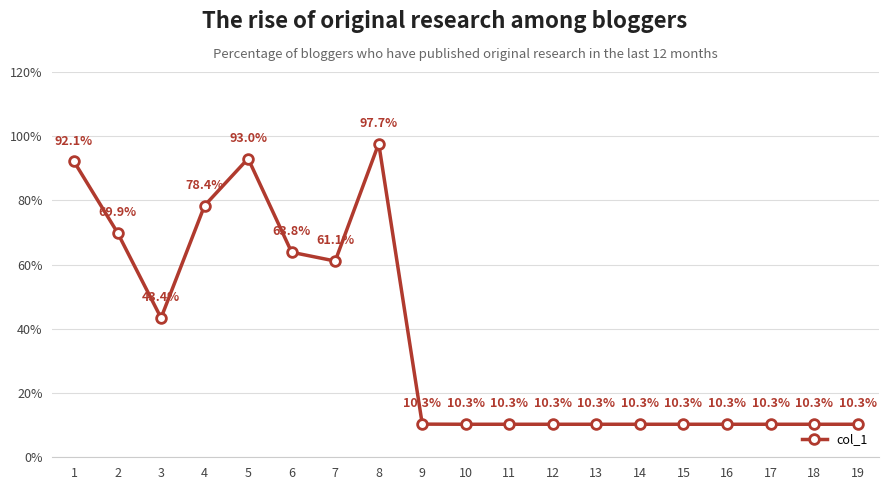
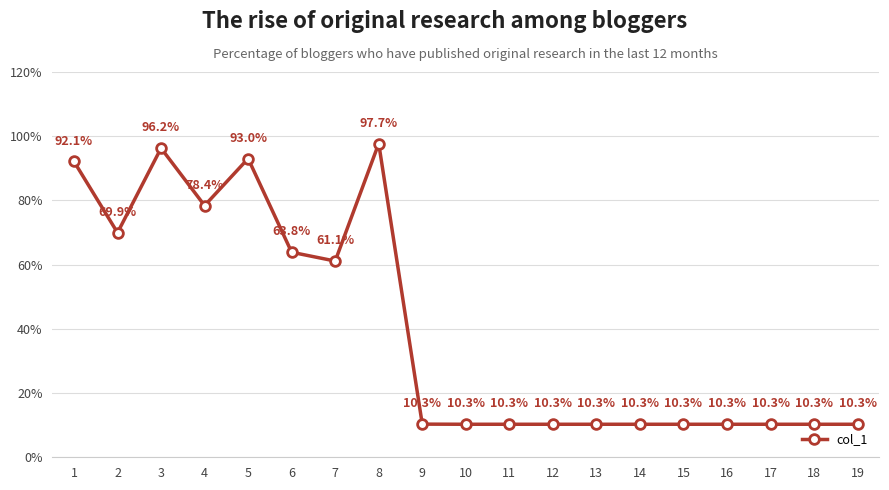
3: 43.4% -> 96.2%
